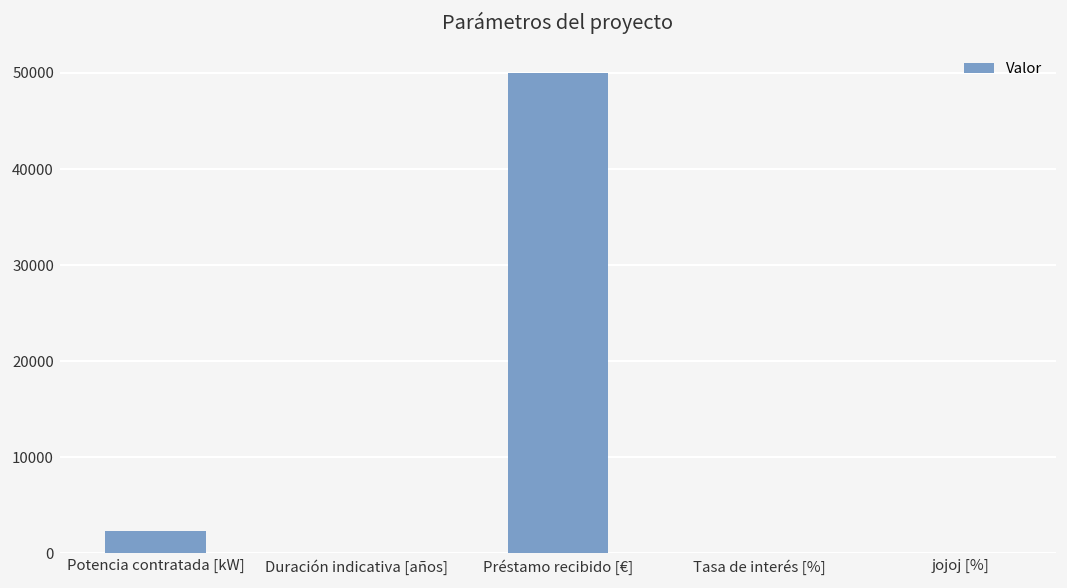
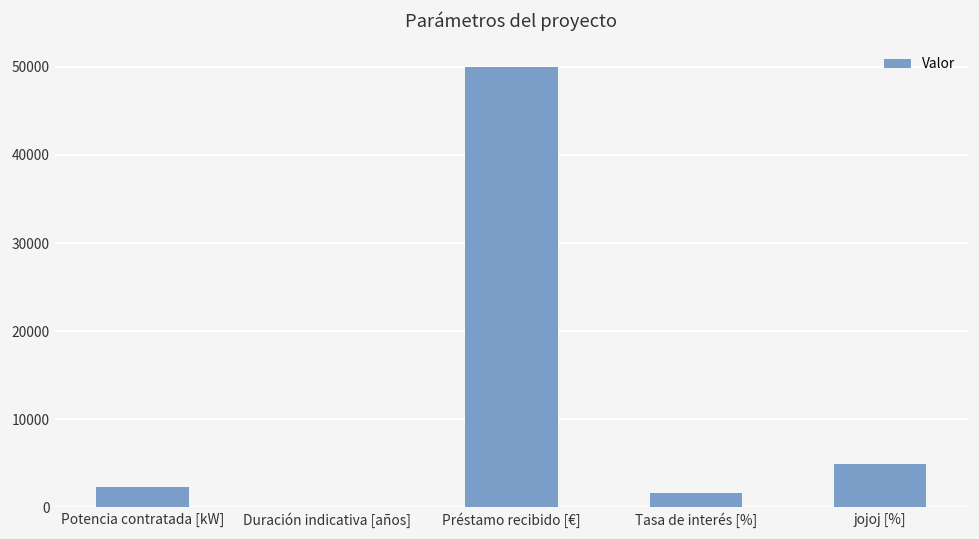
Tasa de interés [%]: 0 -> 2000
jojoj [%]: 0 -> 5000
